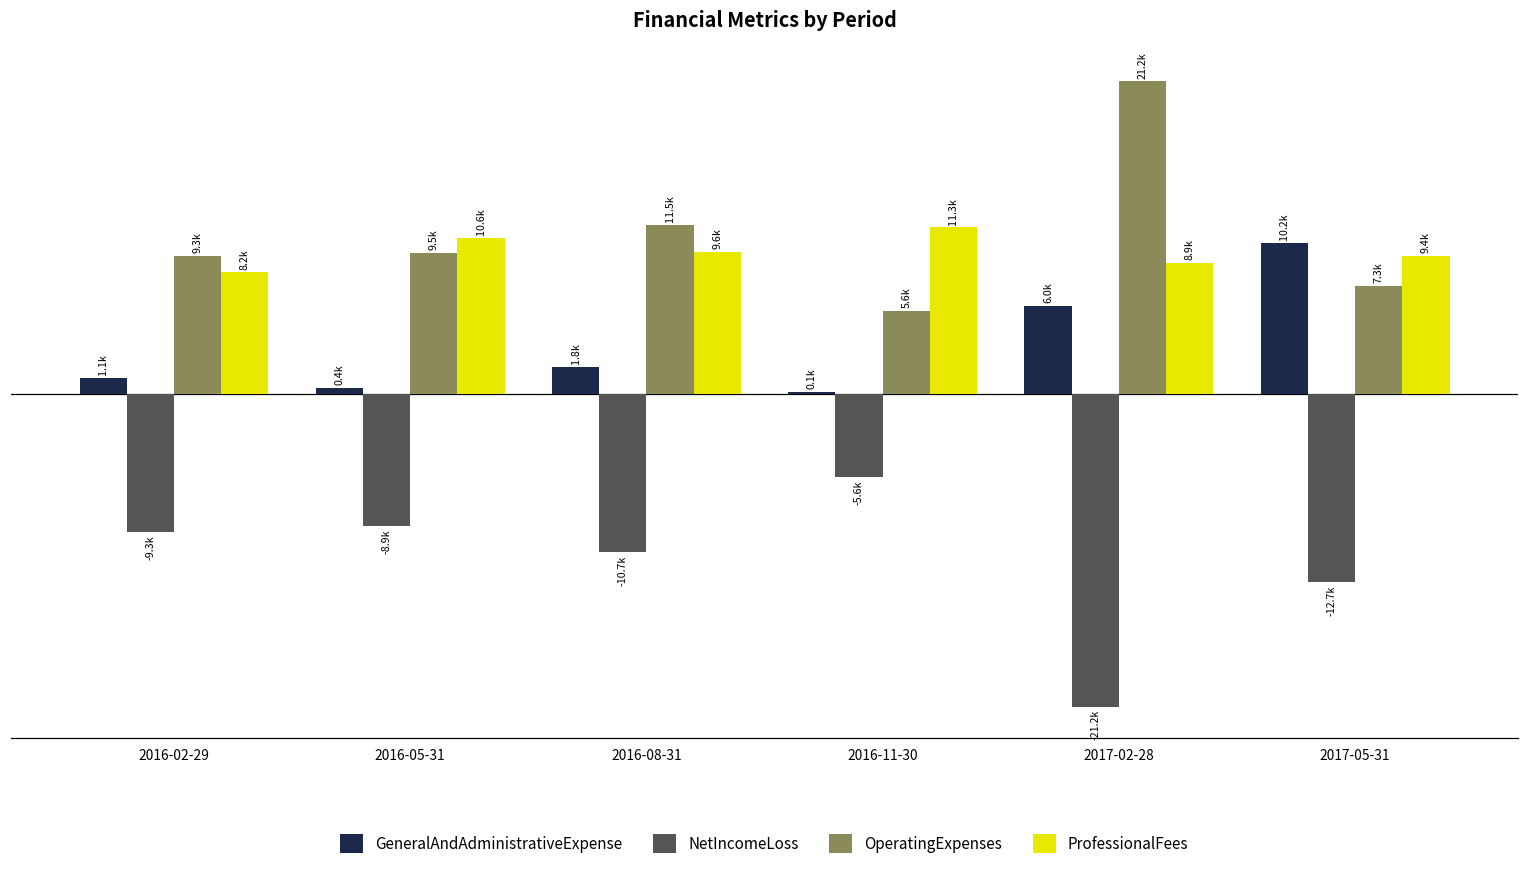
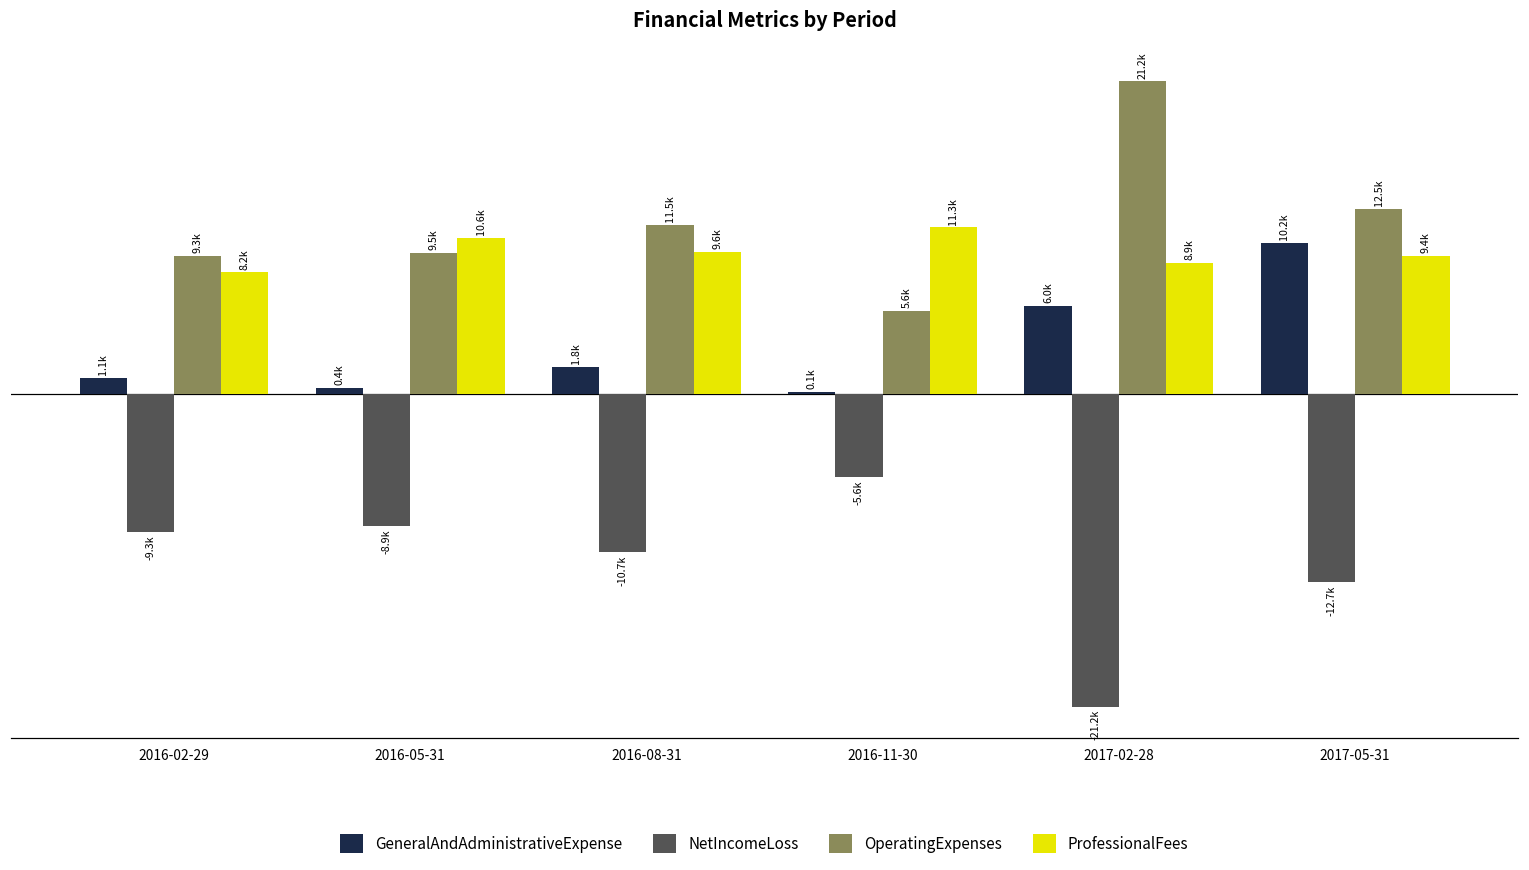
OperatingExpenses, 2017-05-31: 7.3k -> 12.5k
